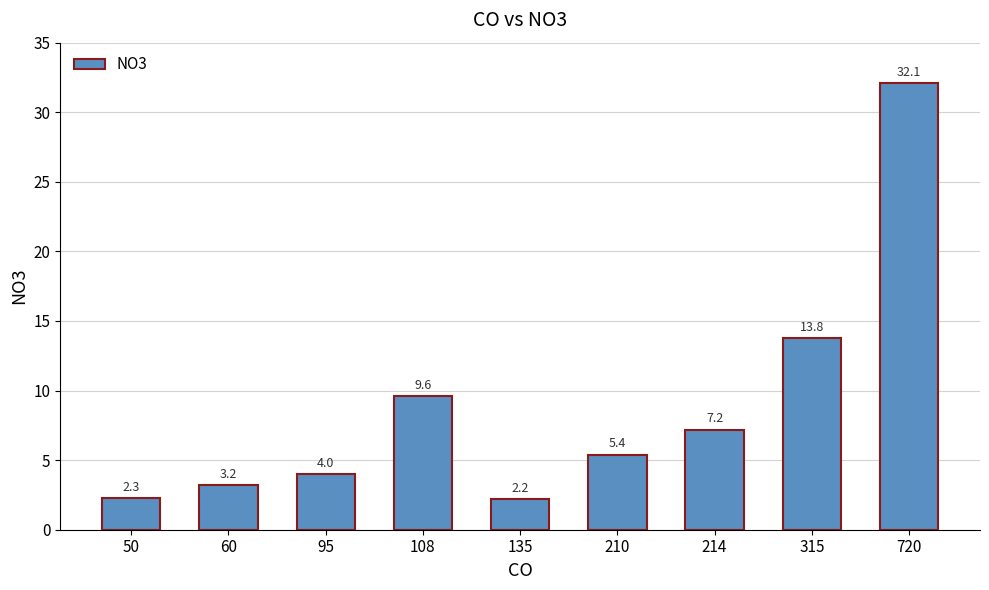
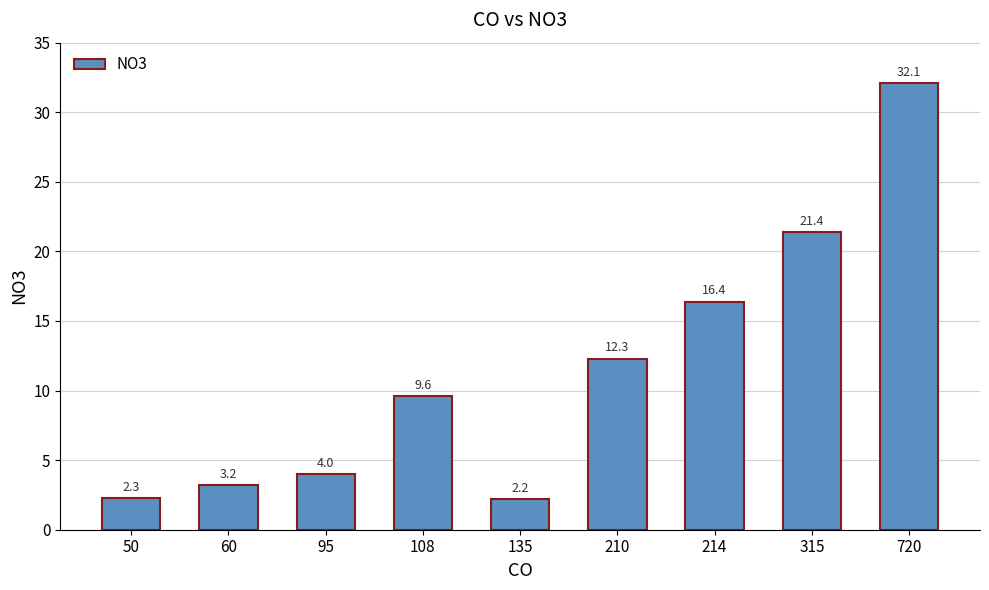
210: 5.4 -> 12.3
214: 7.2 -> 16.4
315: 13.8 -> 21.4
